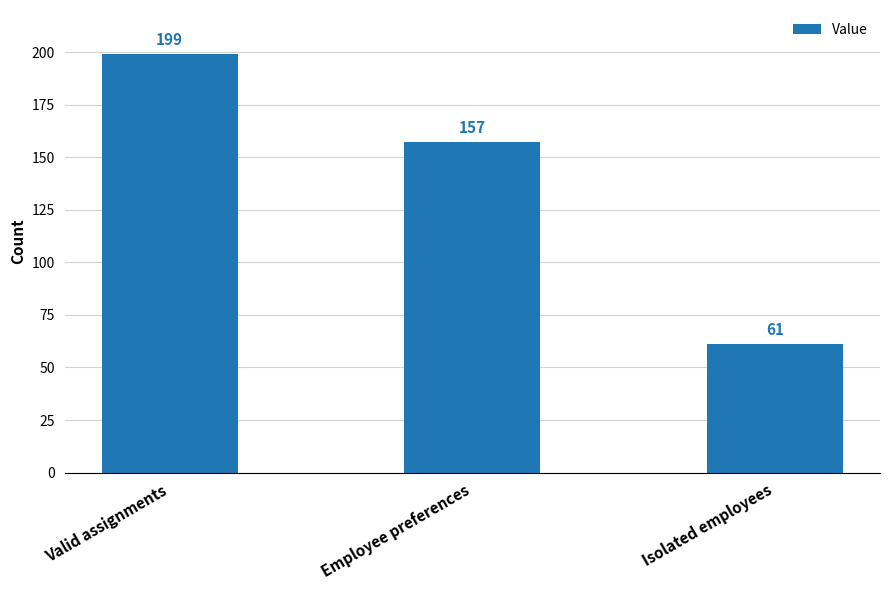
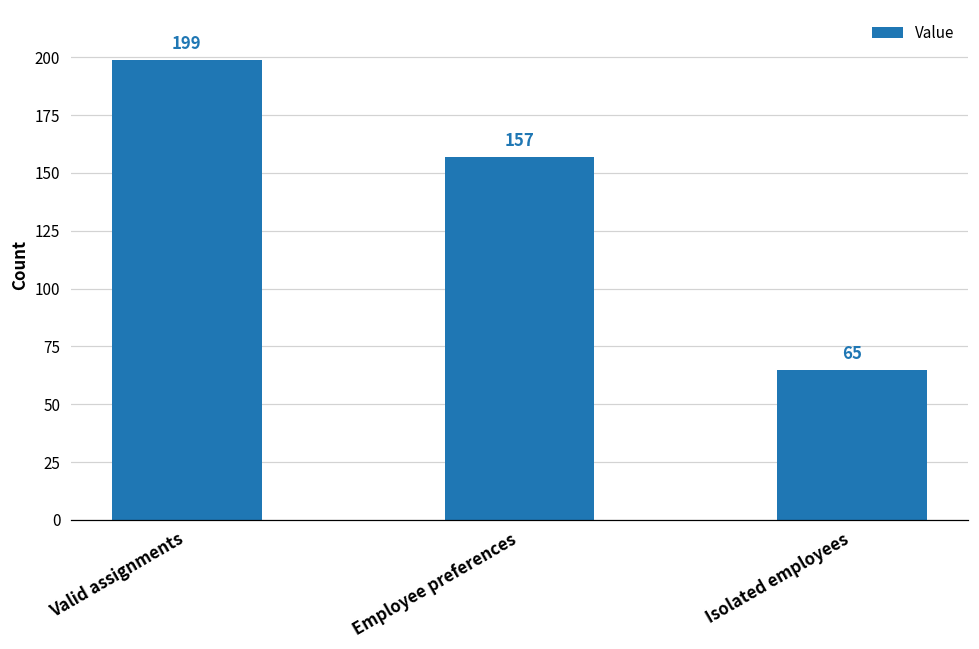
Isolated employees: 61 -> 65
